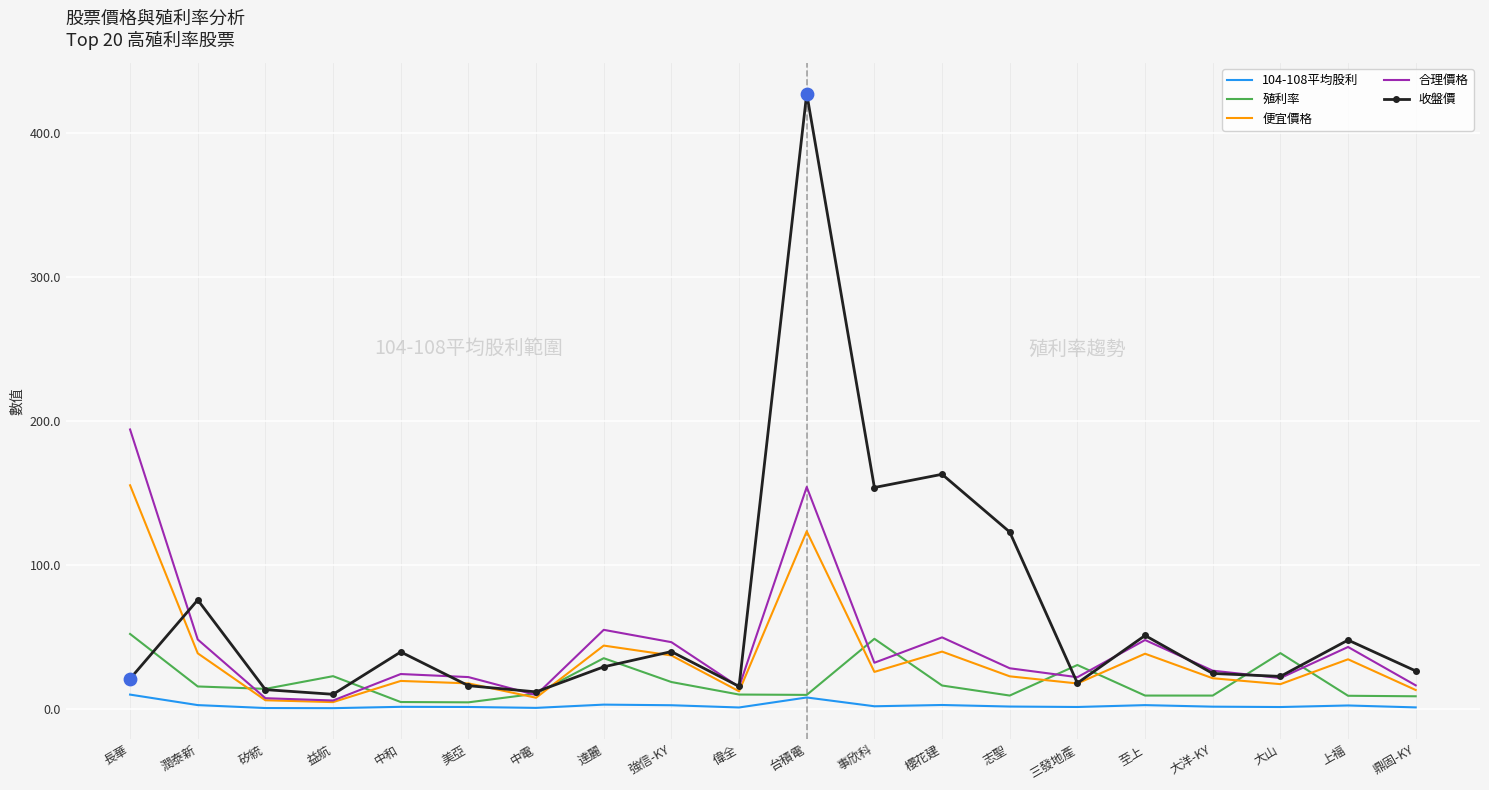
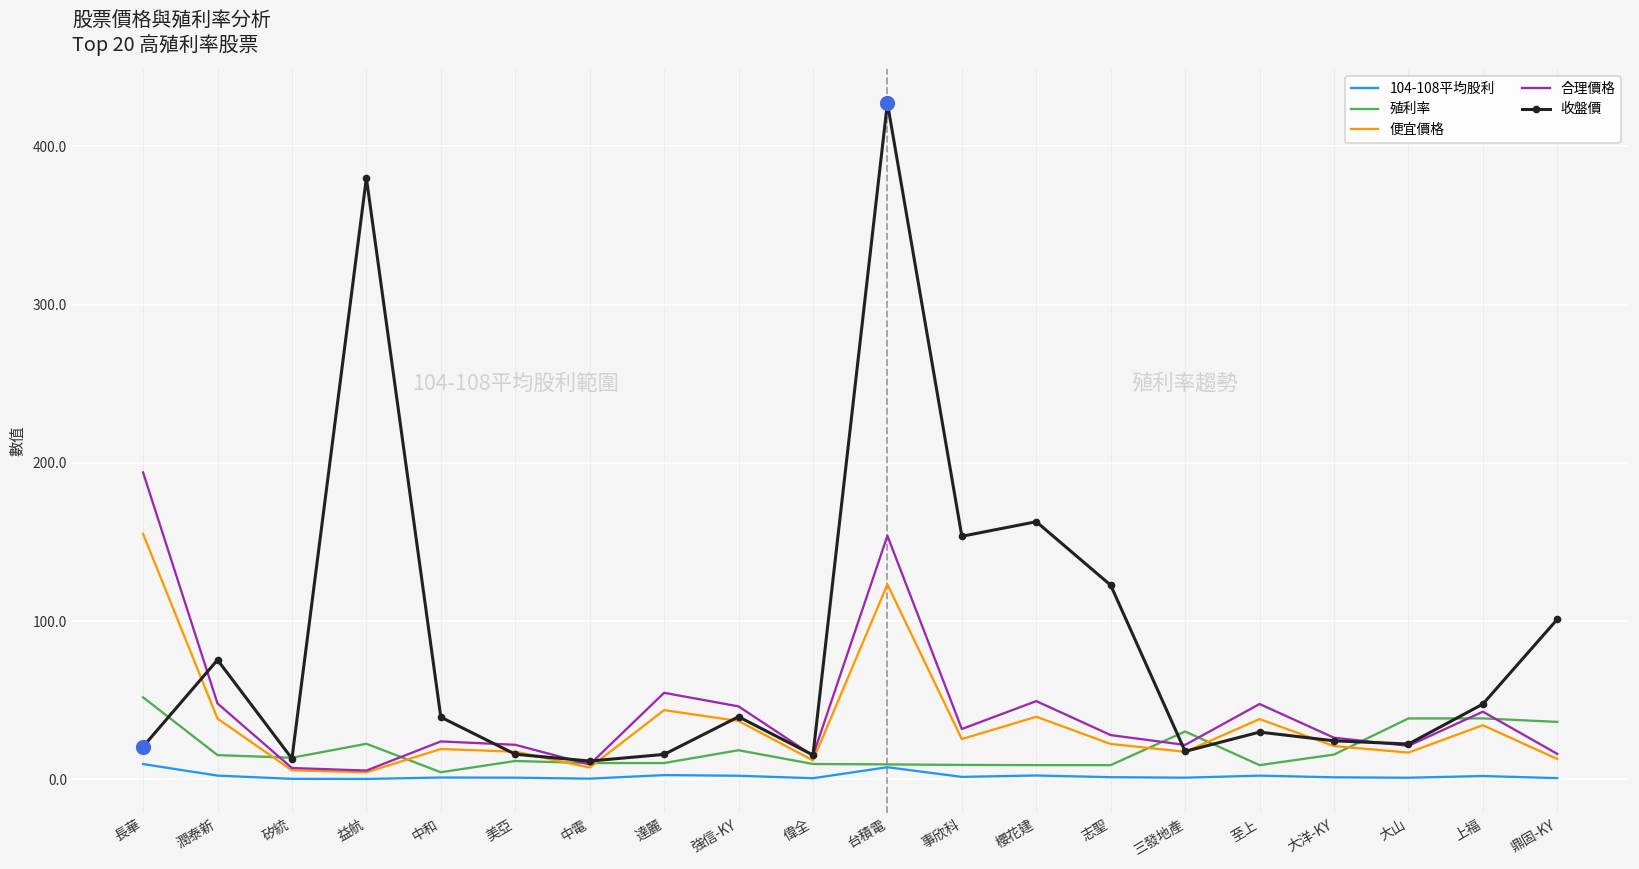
收盤價, 益航: 10 -> 380
殖利率, 美亞: 4 -> 12
殖利率, 達麗: 35 -> 10
收盤價, 達麗: 29 -> 16
殖利率, 事欣科: 48 -> 9
殖利率, 櫻花建: 16 -> 9
收盤價, 至上: 51 -> 30
殖利率, 大洋-KY: 9 -> 16
殖利率, 上福: 9 -> 39
殖利率, 鼎固-KY: 9 -> 36
收盤價, 鼎固-KY: 26 -> 101
